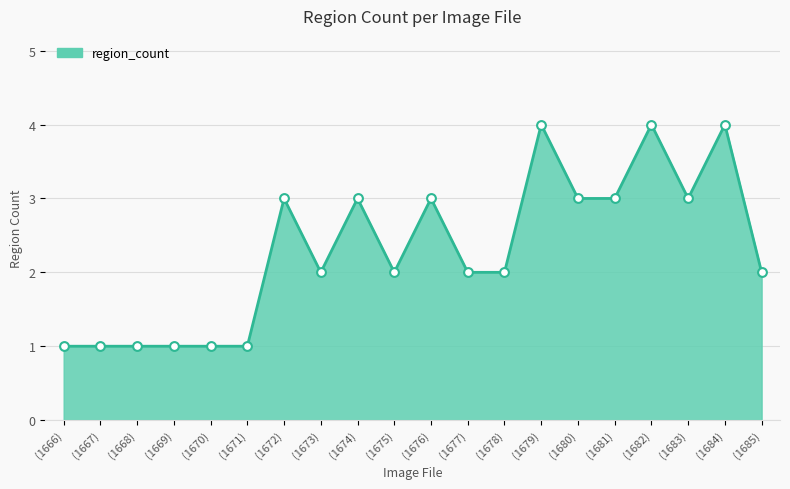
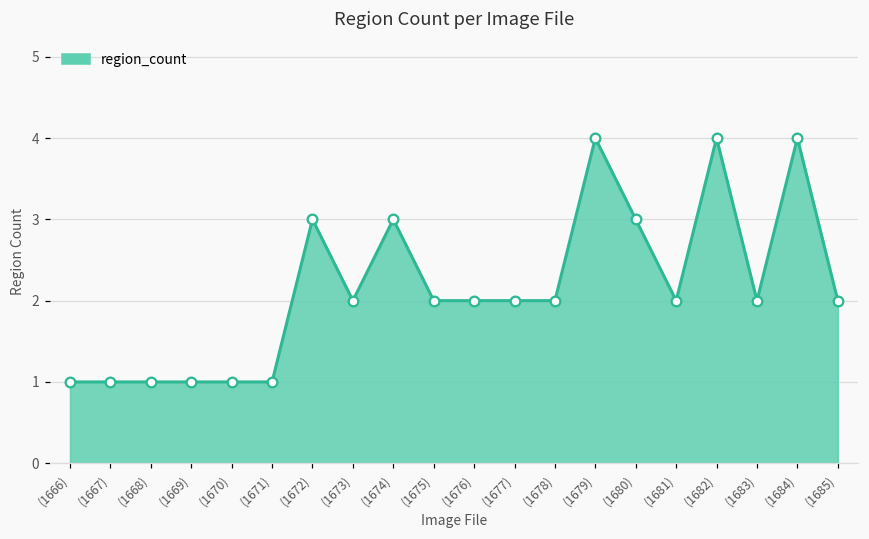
(1676): 3 -> 2
(1681): 3 -> 2
(1683): 3 -> 2
